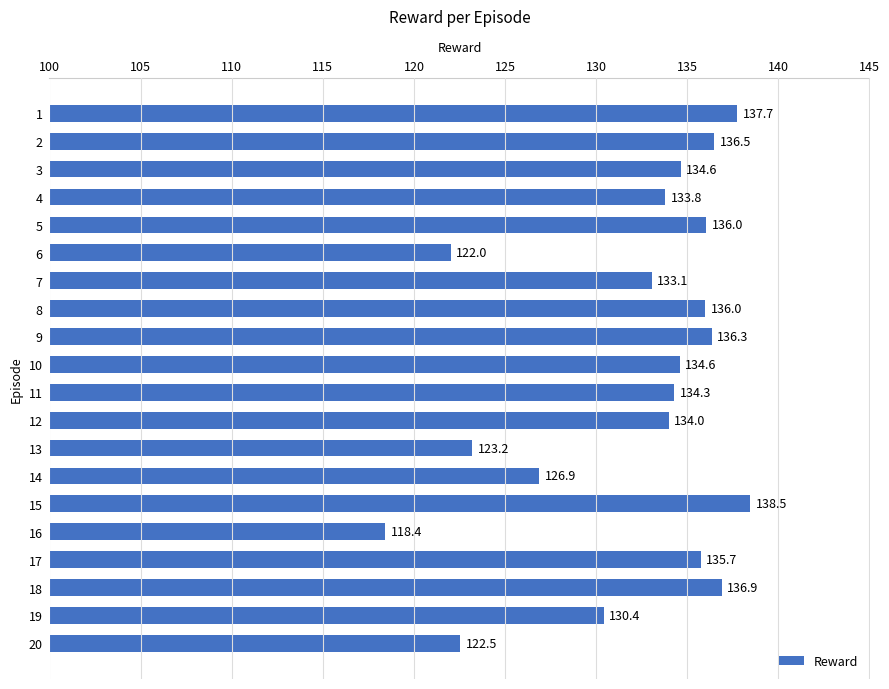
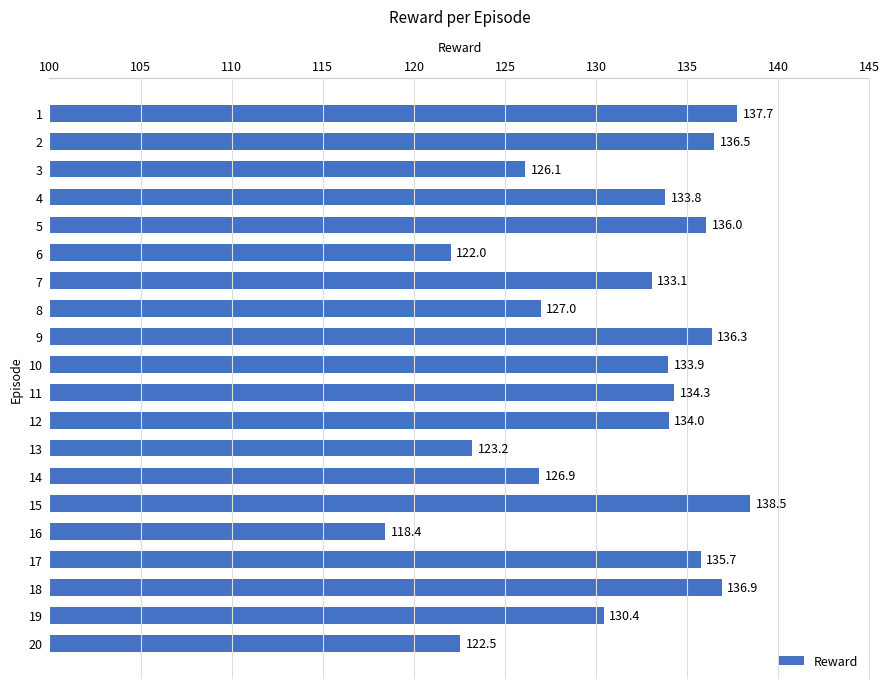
3: 134.6 -> 126.1
8: 136.0 -> 127.0
10: 134.6 -> 133.9
